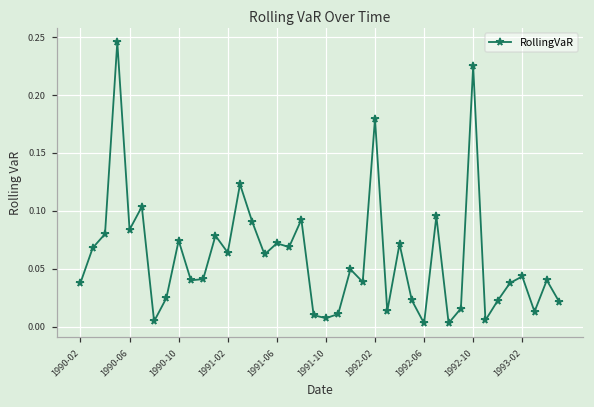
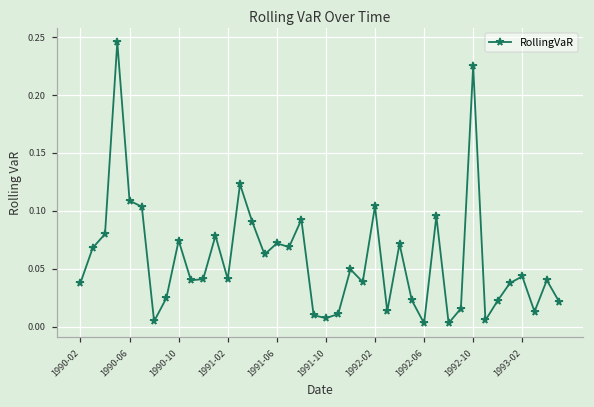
1990-06: 0.084 -> 0.109
1991-02: 0.064 -> 0.041
1992-02: 0.180 -> 0.104
